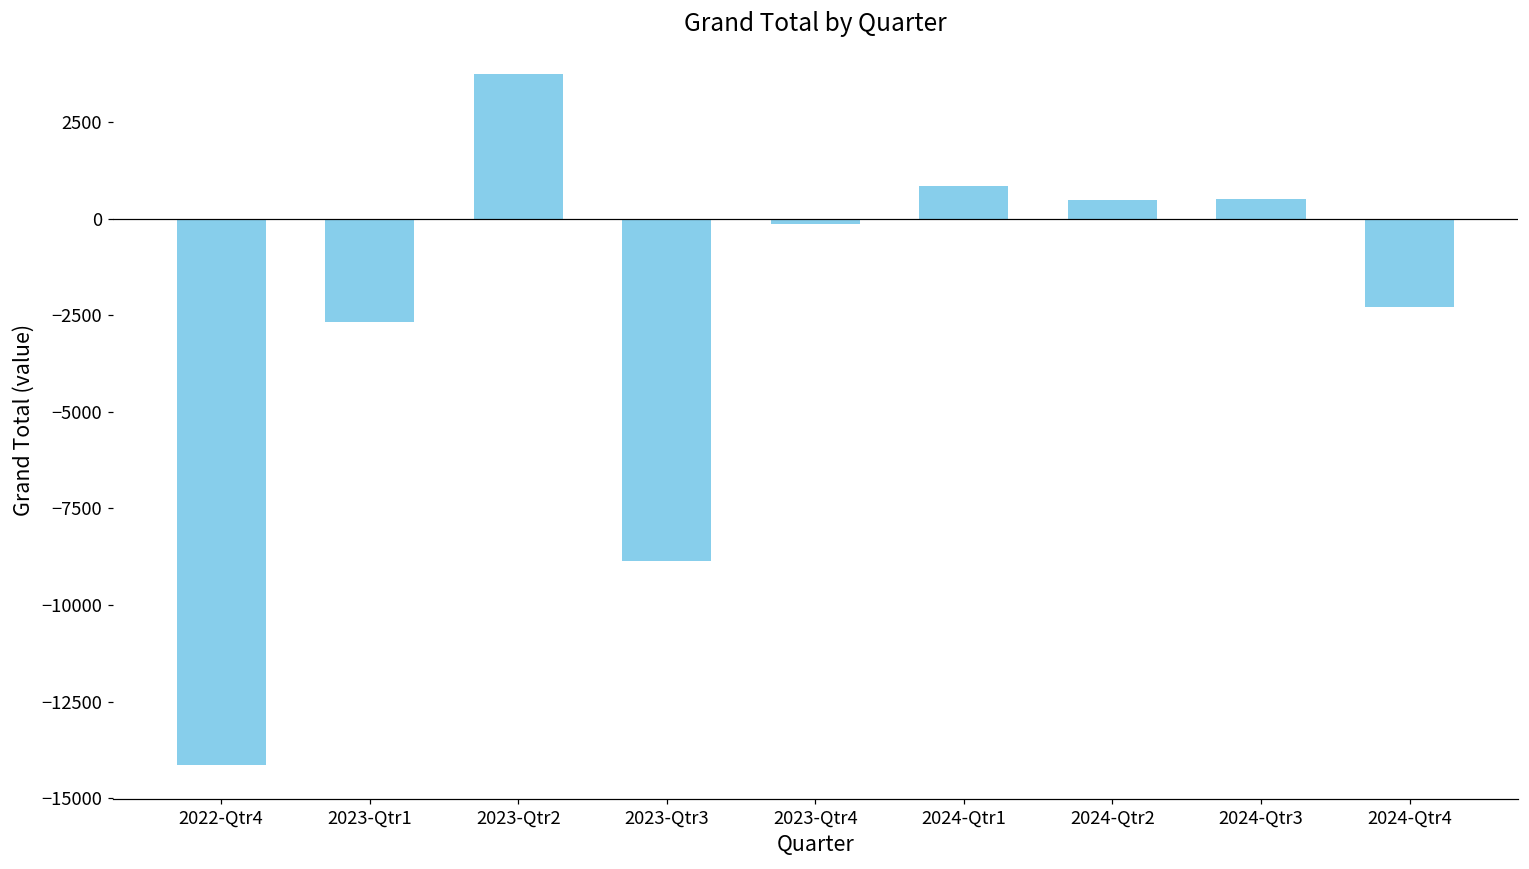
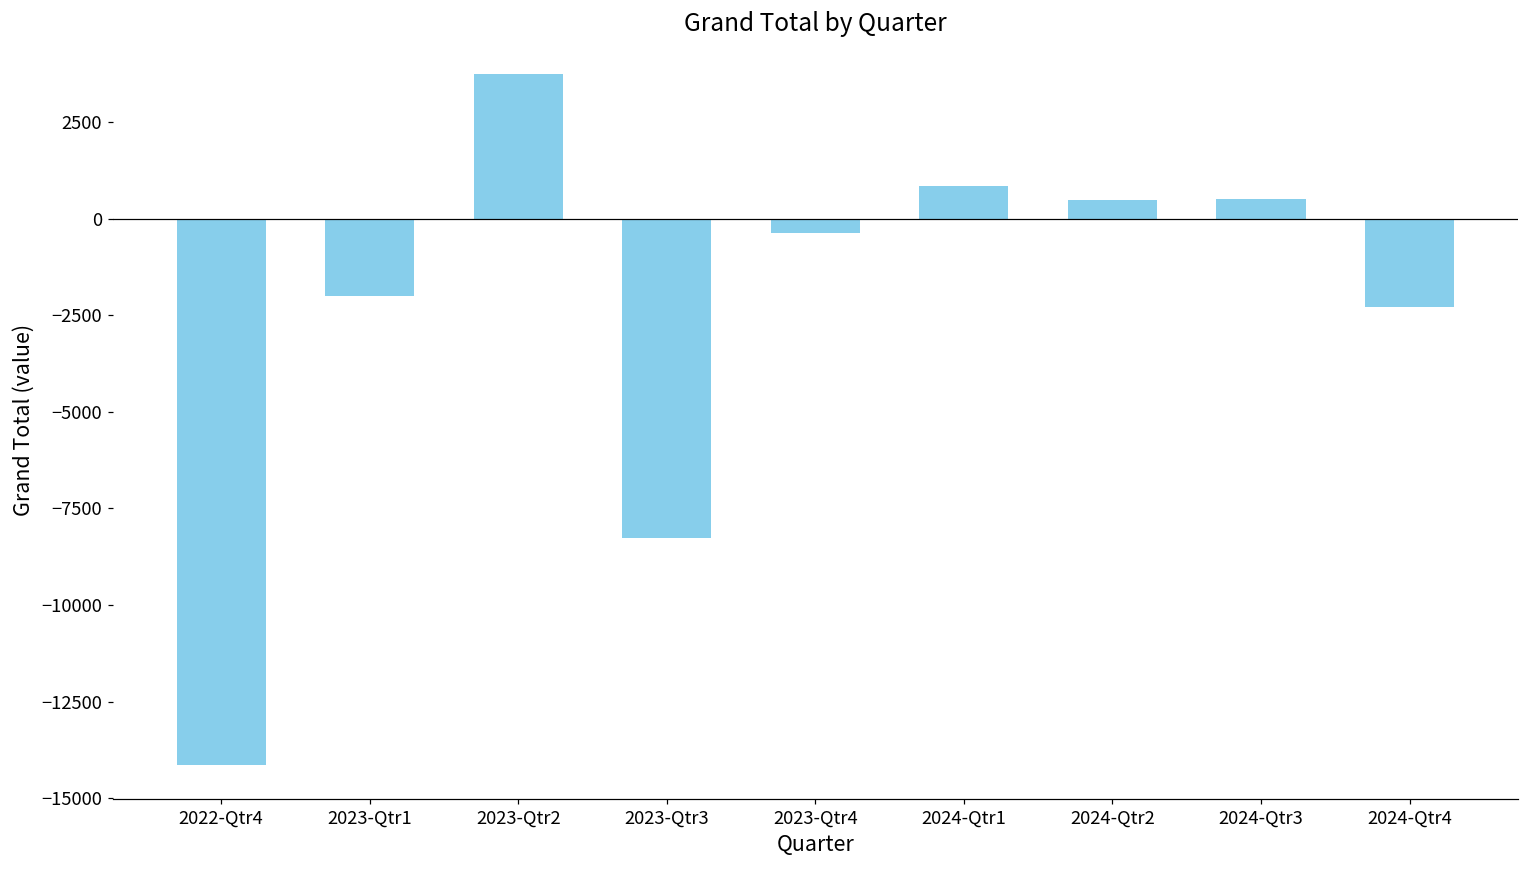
2023-Qtr1: -2700 -> -2000
2023-Qtr3: -8900 -> -8300
2023-Qtr4: -100 -> -400
